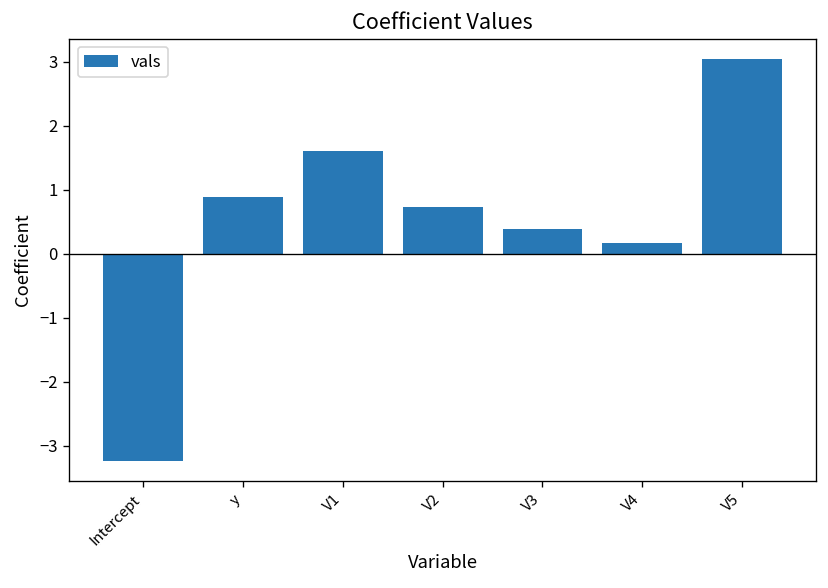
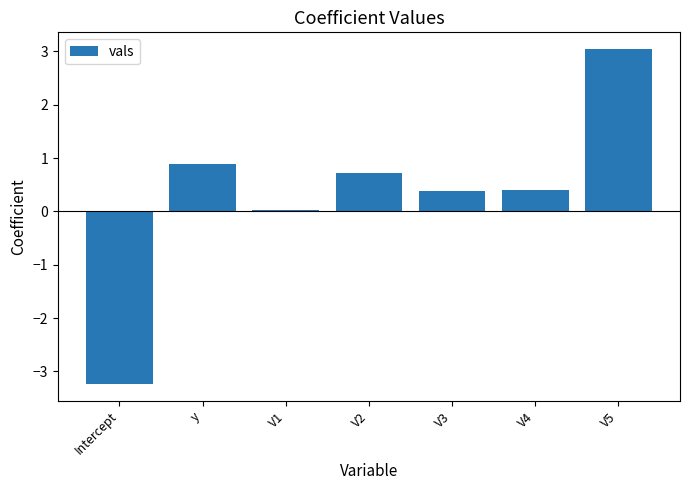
V1: 1.6 -> 0.0
V4: 0.2 -> 0.4
